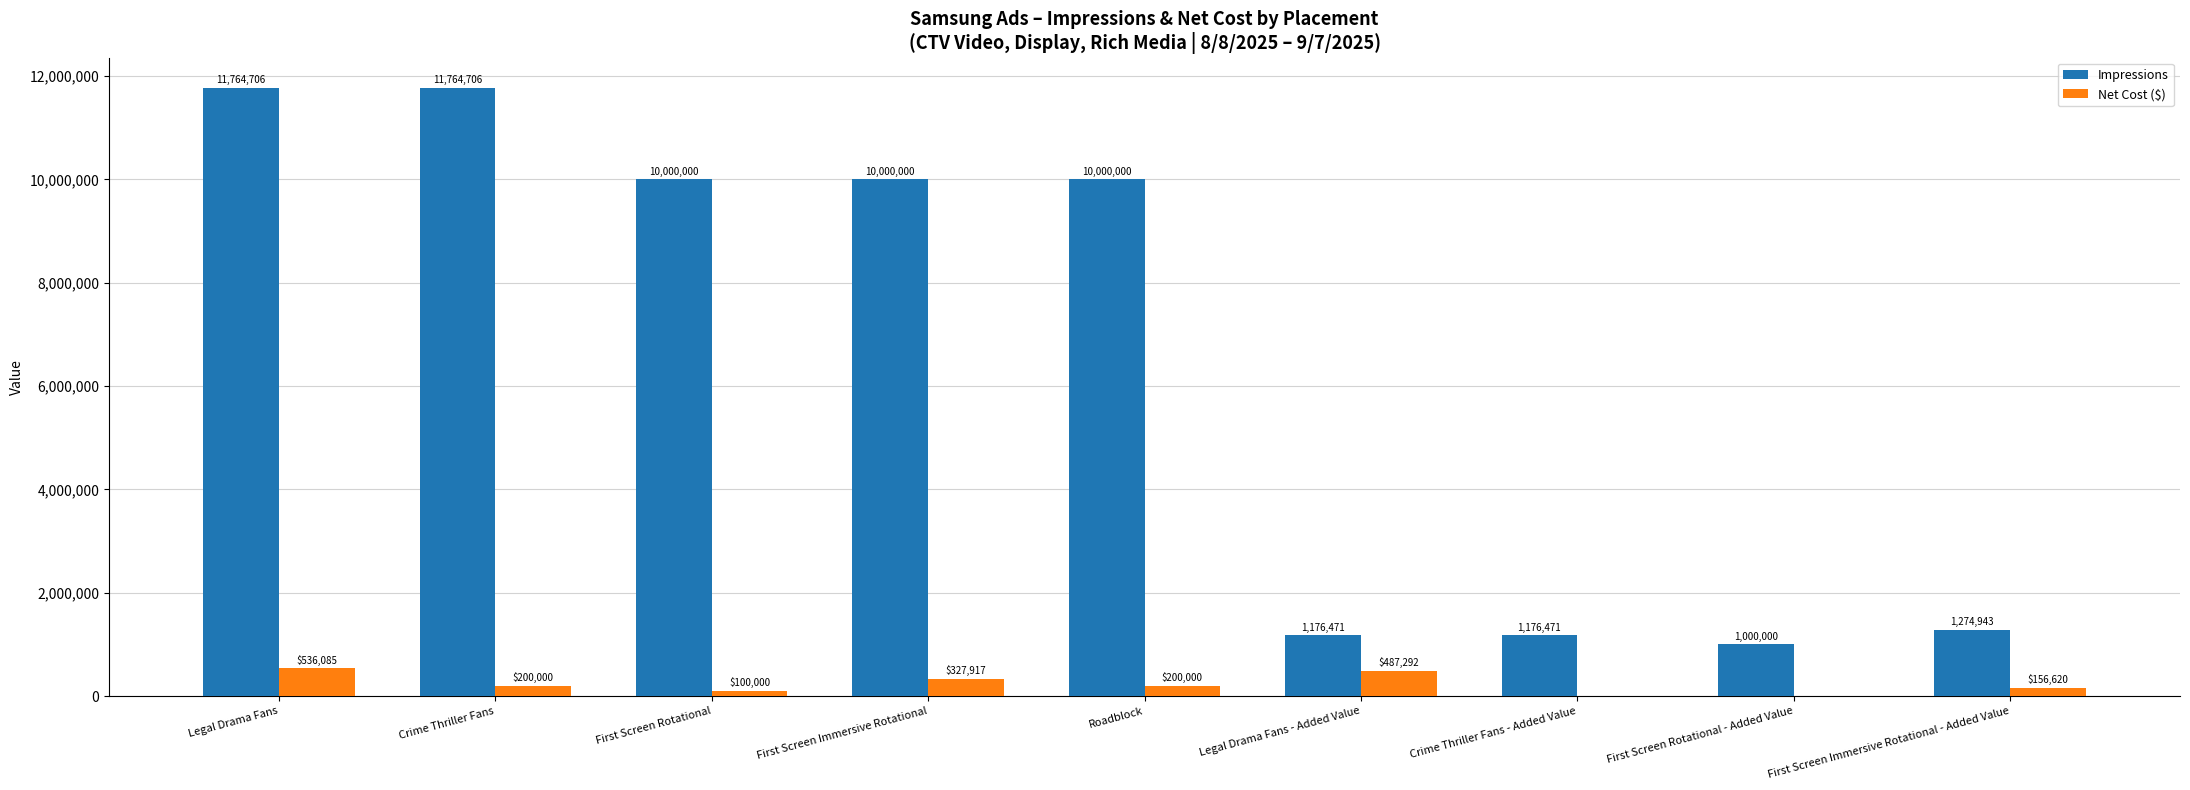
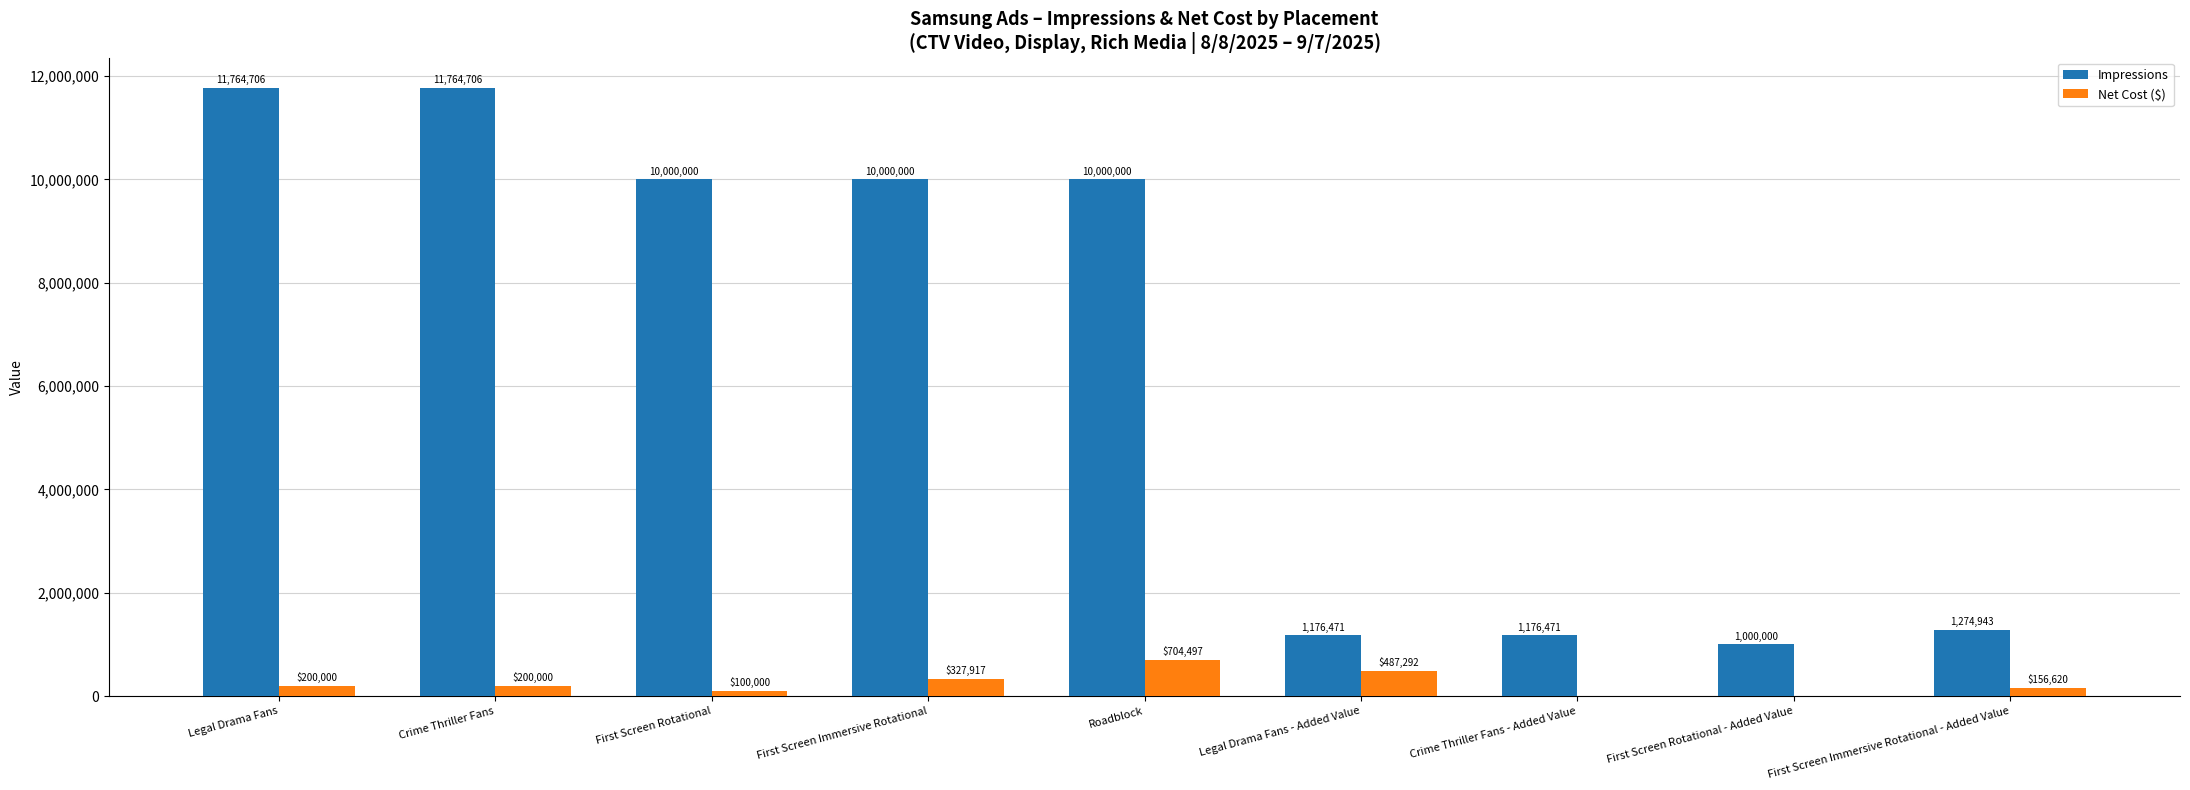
Net Cost ($), Legal Drama Fans: $536,085 -> $200,000
Net Cost ($), Roadblock: $200,000 -> $704,497
